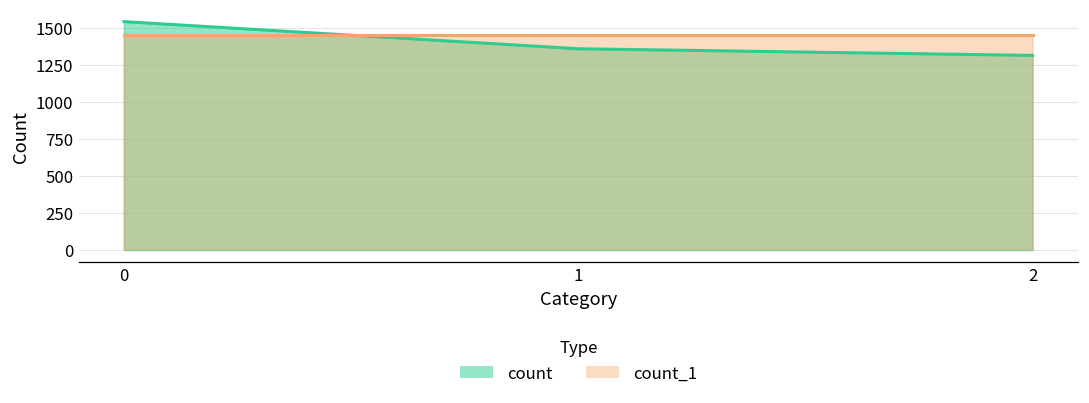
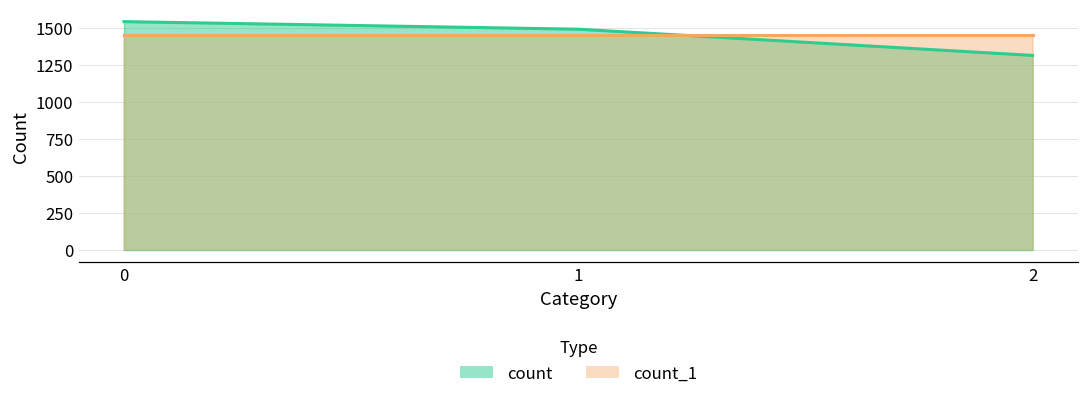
count, 1: 1360 -> 1490
